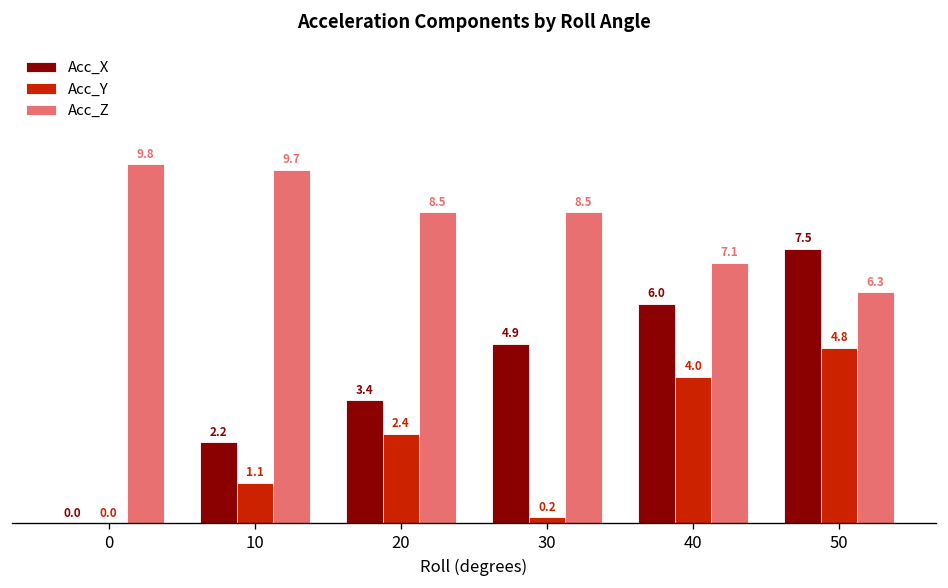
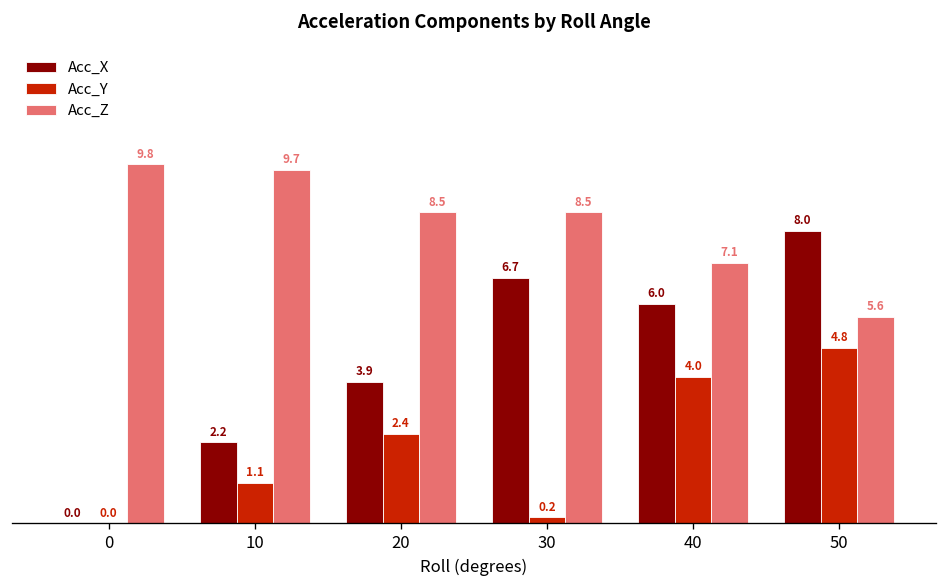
Acc_X, 20: 3.4 -> 3.9
Acc_X, 30: 4.9 -> 6.7
Acc_X, 50: 7.5 -> 8.0
Acc_Z, 50: 6.3 -> 5.6
